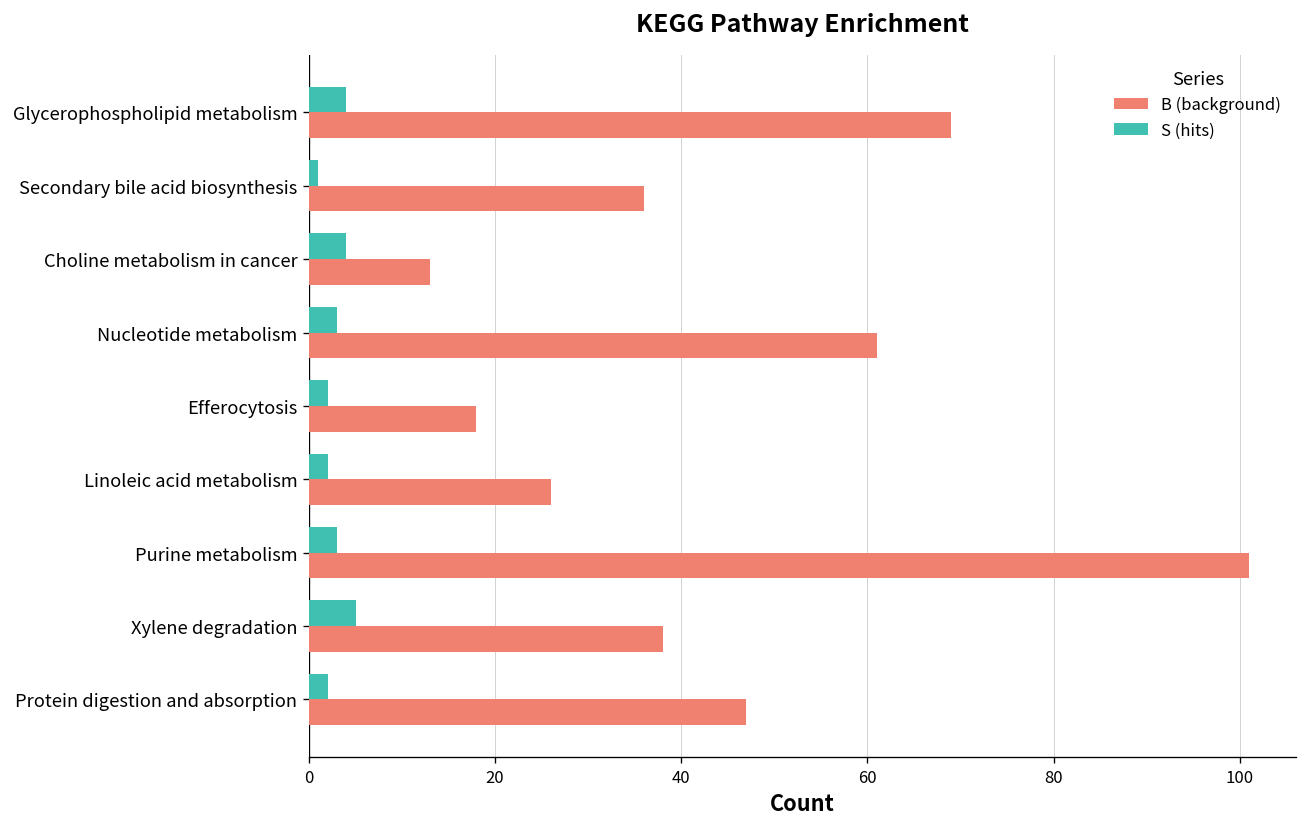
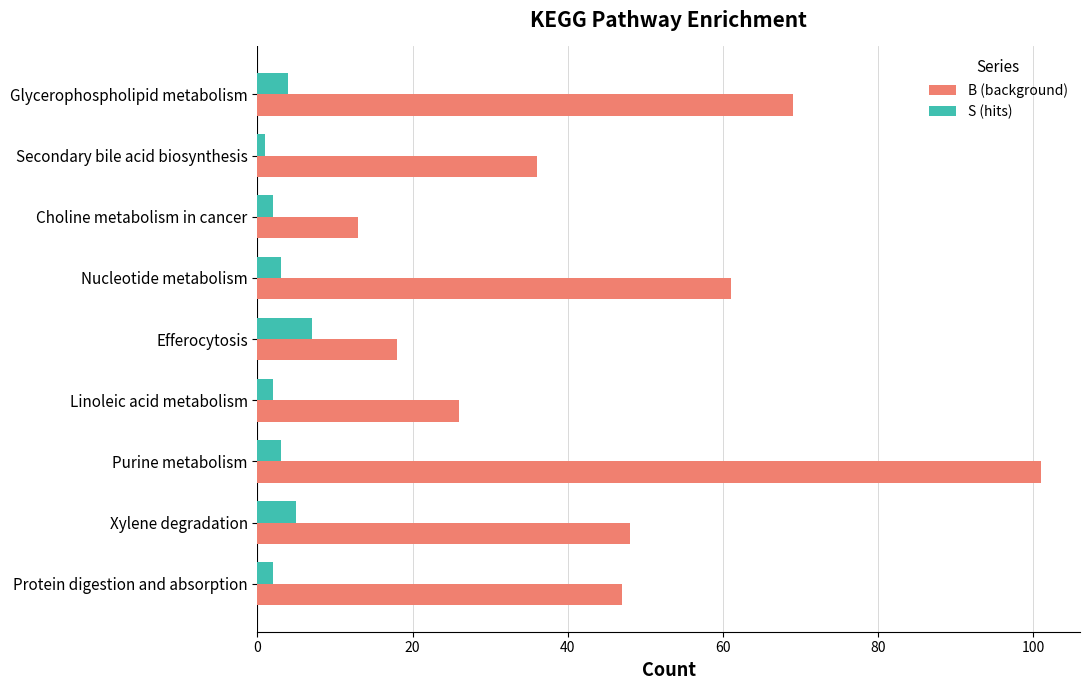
S (hits), Choline metabolism in cancer: 4 -> 2
S (hits), Efferocytosis: 2 -> 7
B (background), Xylene degradation: 38 -> 48
